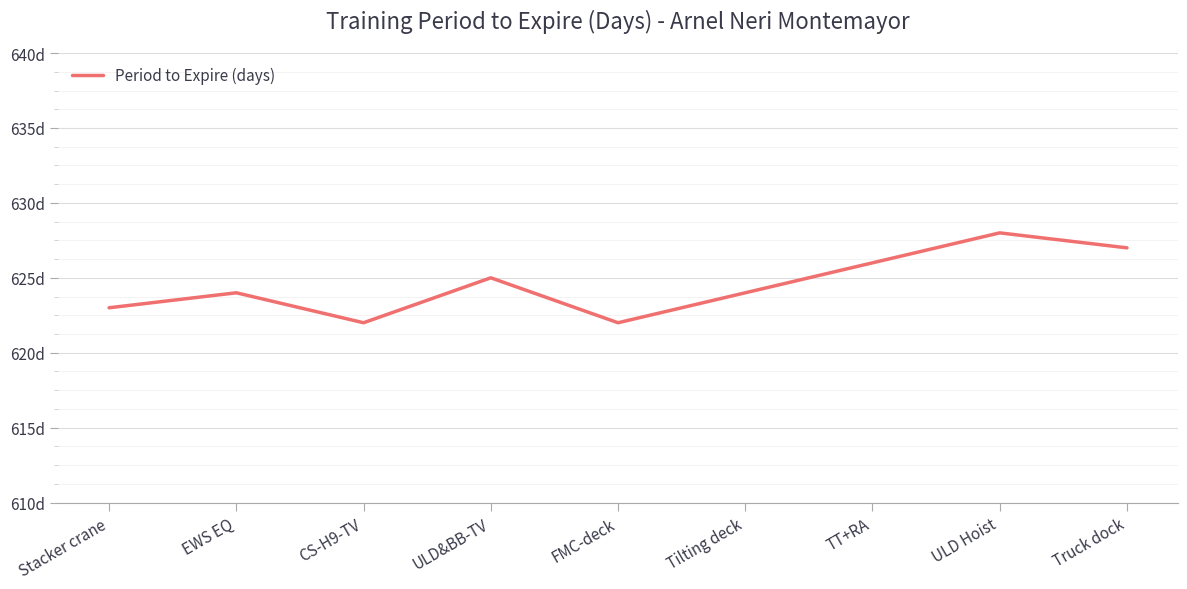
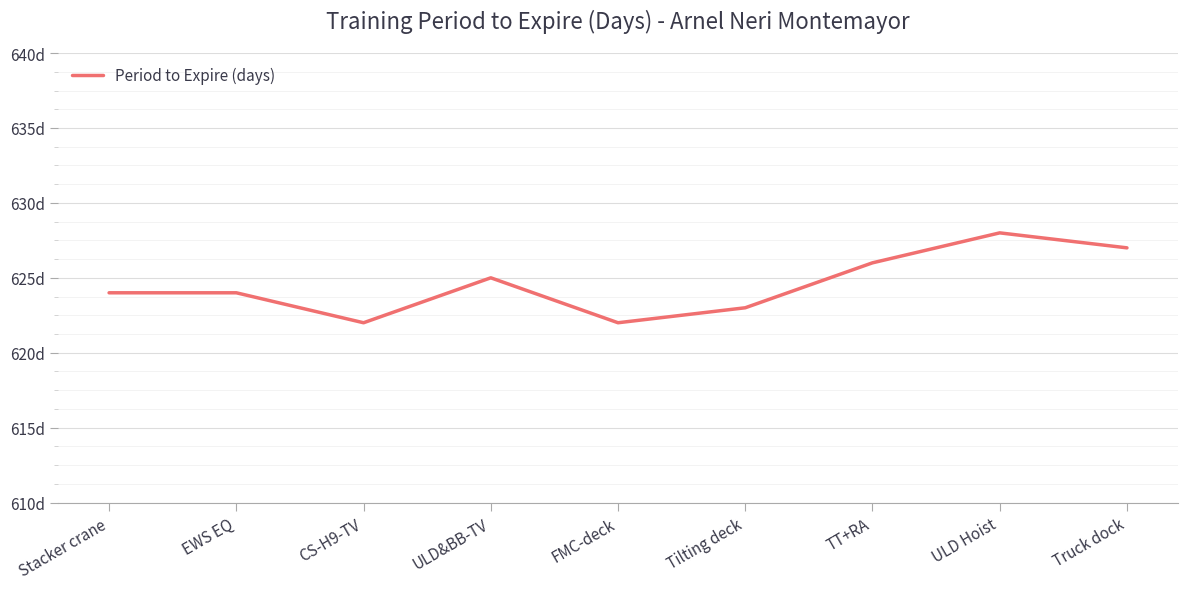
Stacker crane: 623d -> 624d
Tilting deck: 624d -> 623d
